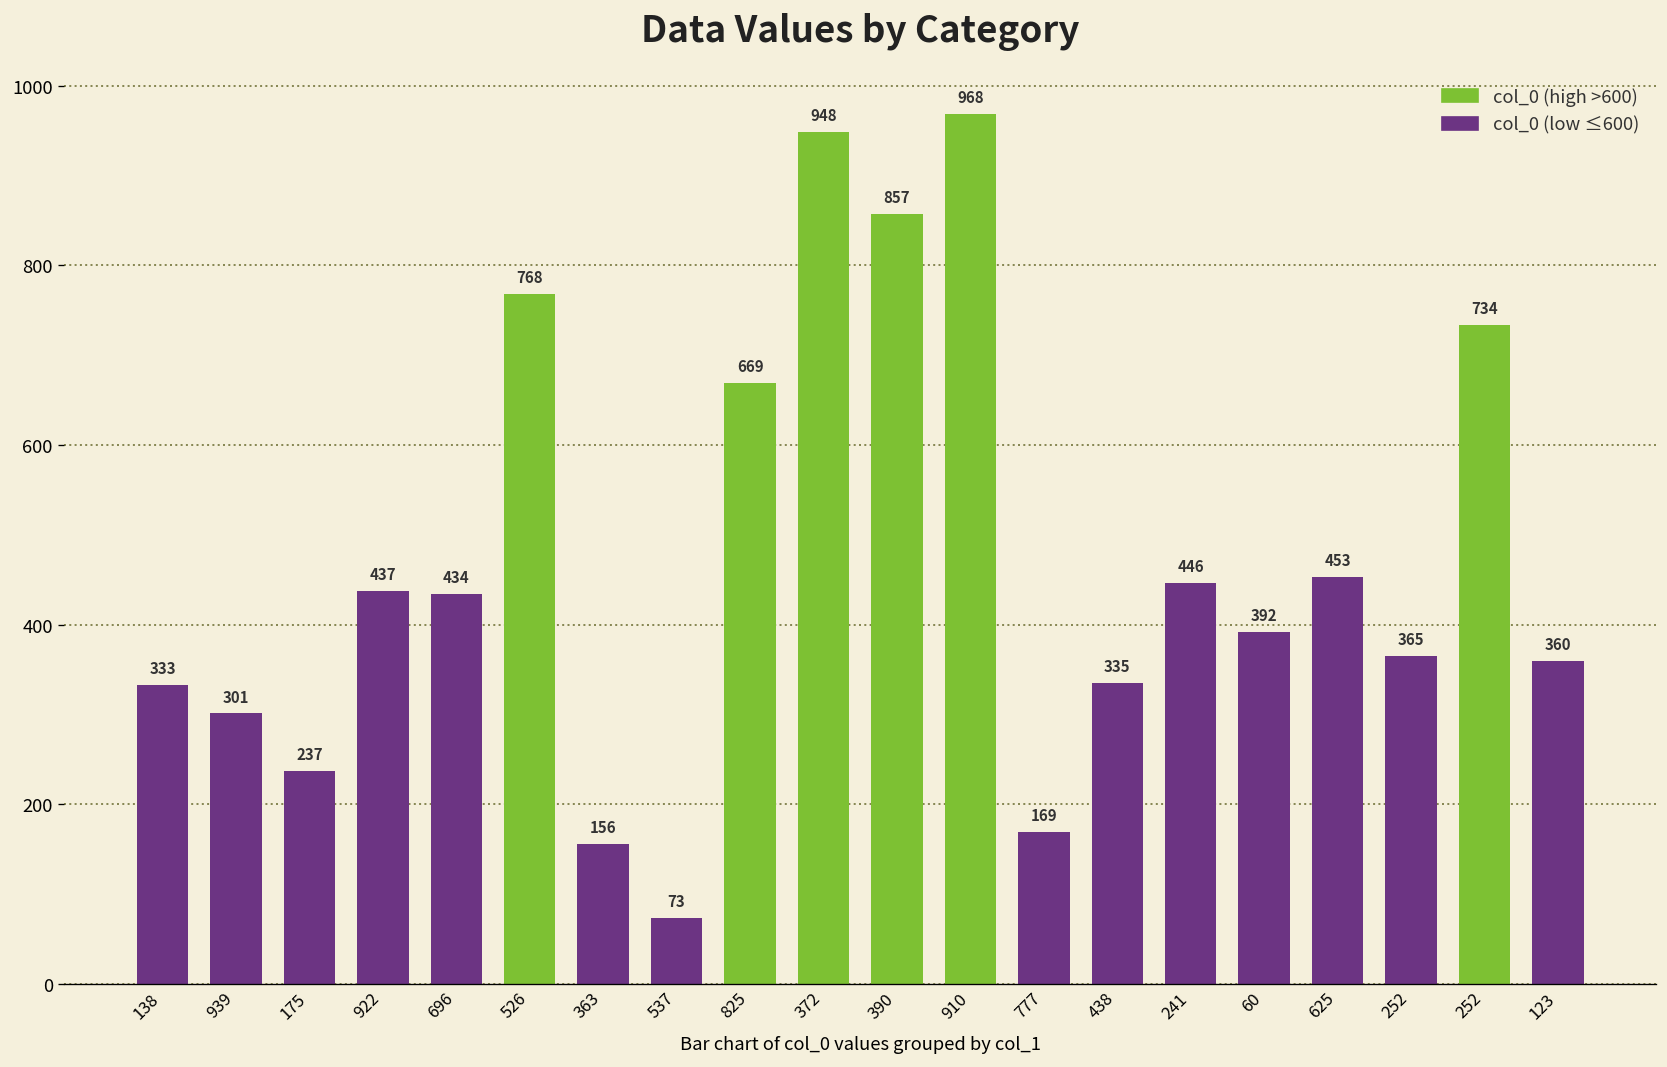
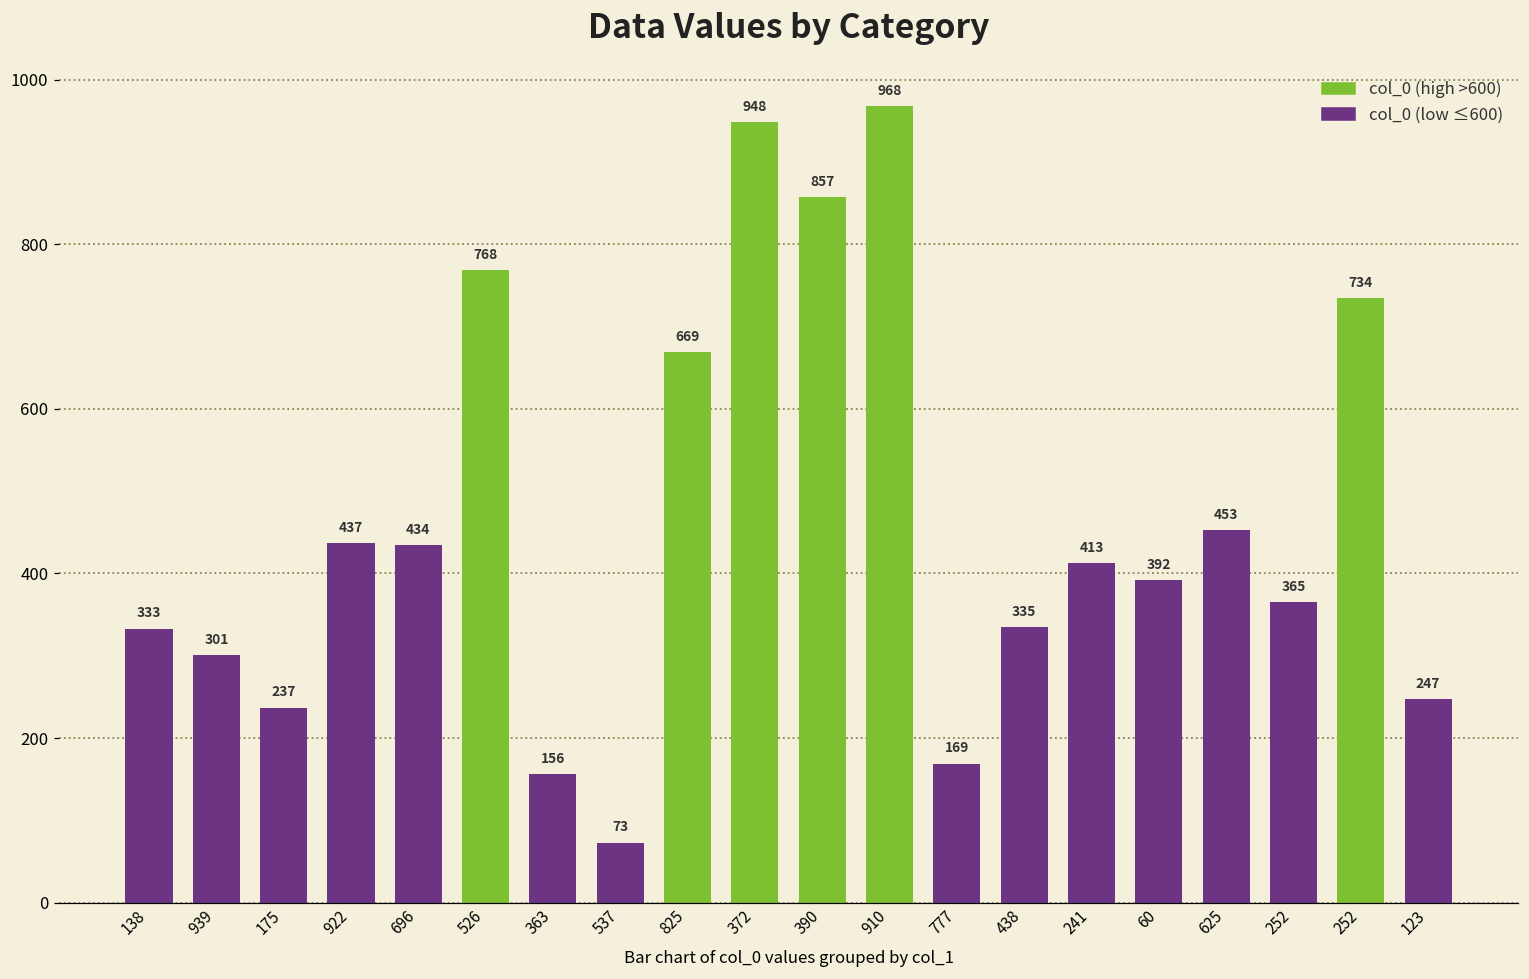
241: 446 -> 413
123: 360 -> 247
